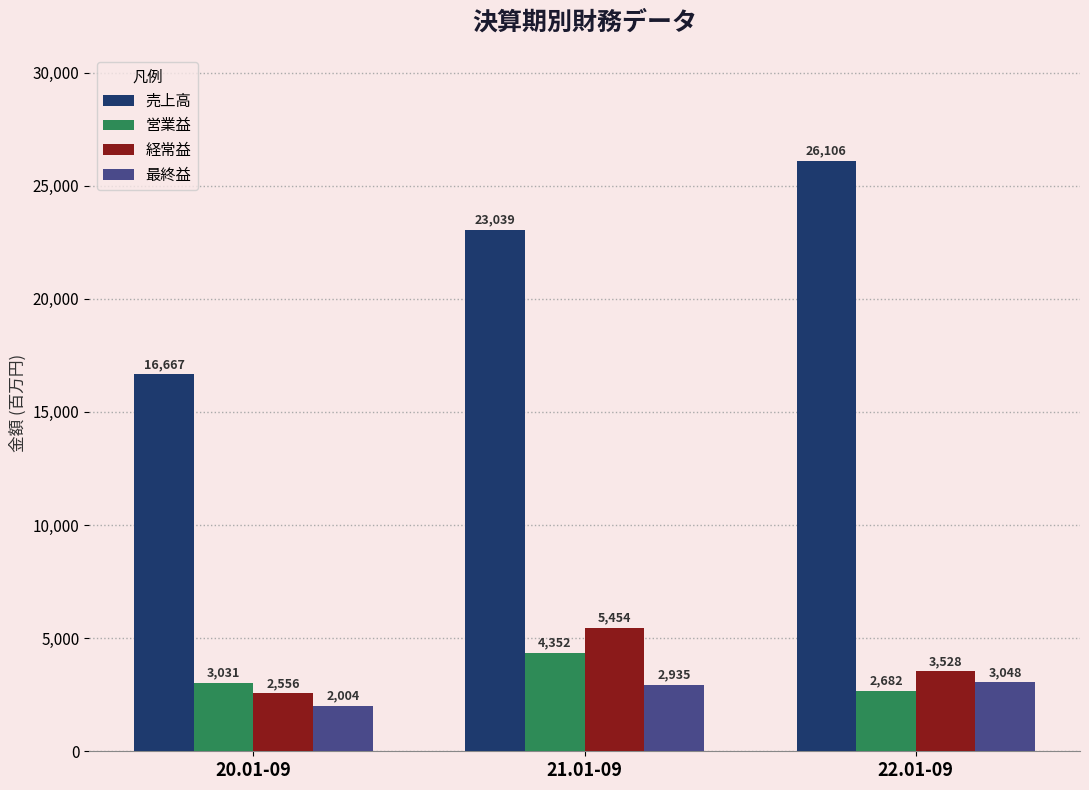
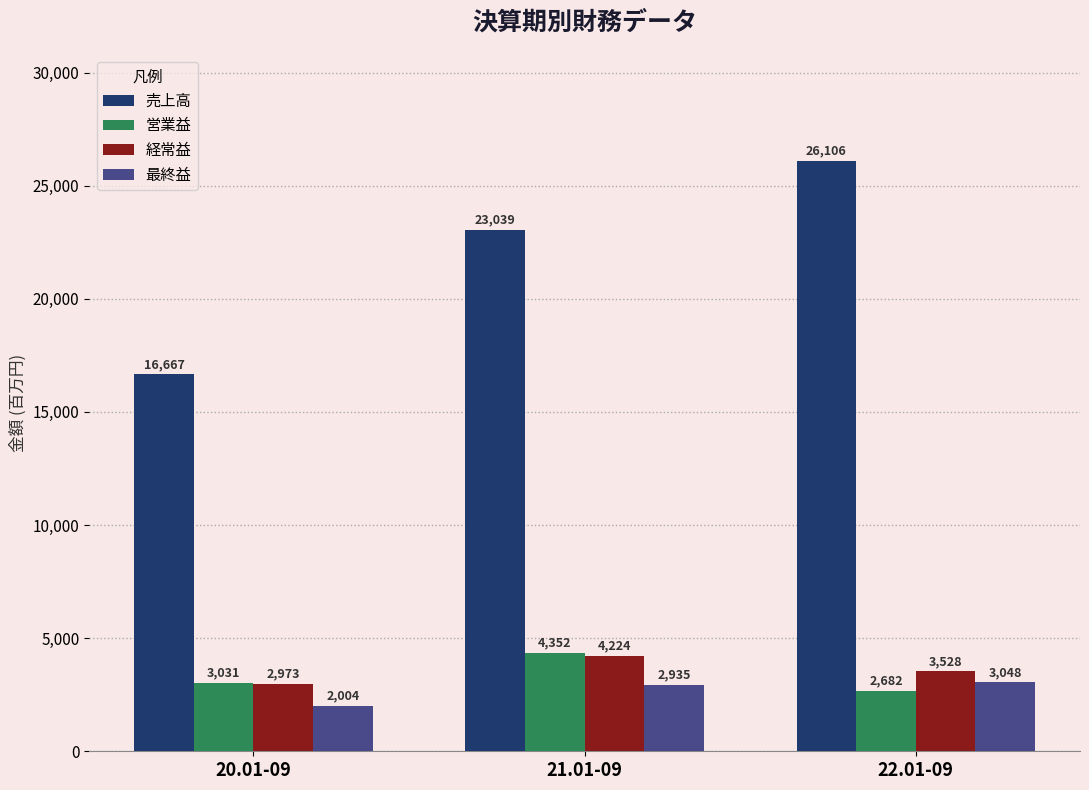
経常益, 20.01-09: 2,556 -> 2,973
経常益, 21.01-09: 5,454 -> 4,224
